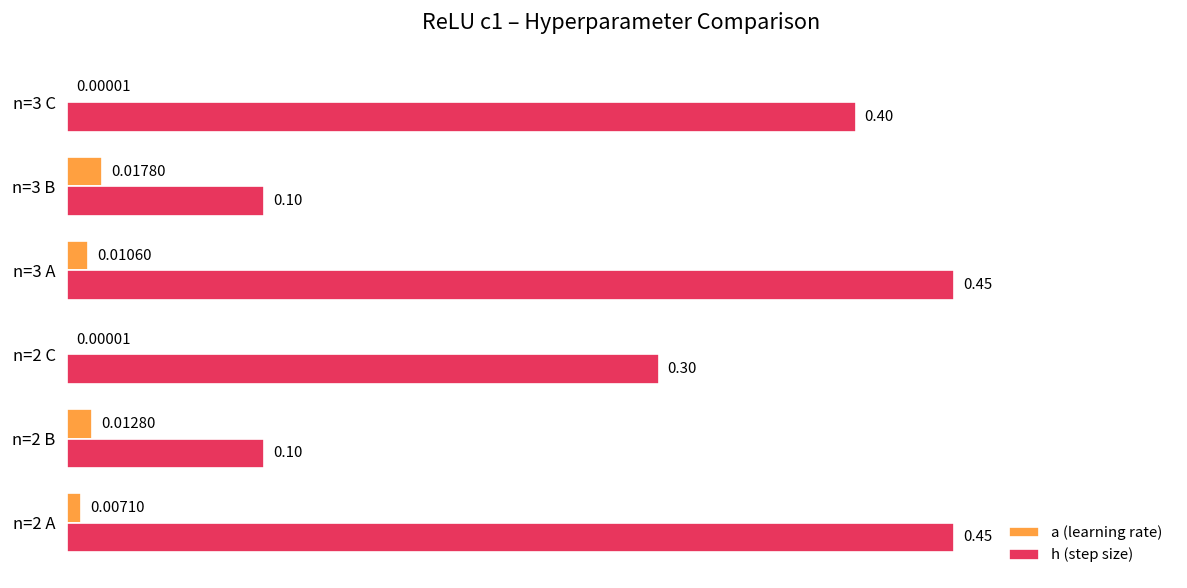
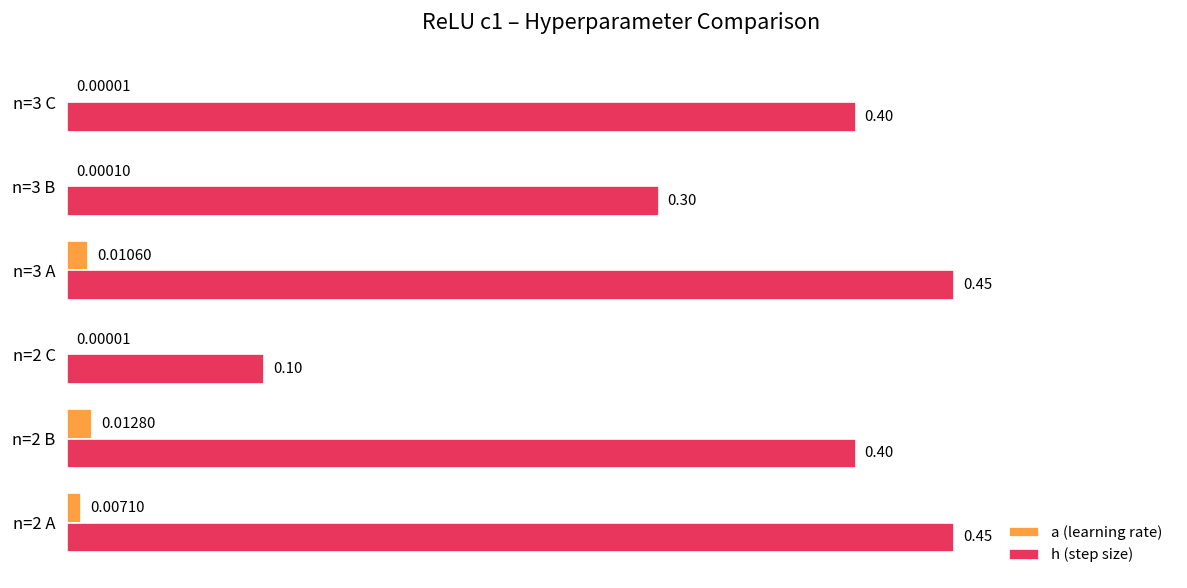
a (learning rate), n=3 B: 0.01780 -> 0.00010
h (step size), n=3 B: 0.10 -> 0.30
h (step size), n=2 C: 0.30 -> 0.10
h (step size), n=2 B: 0.10 -> 0.40
